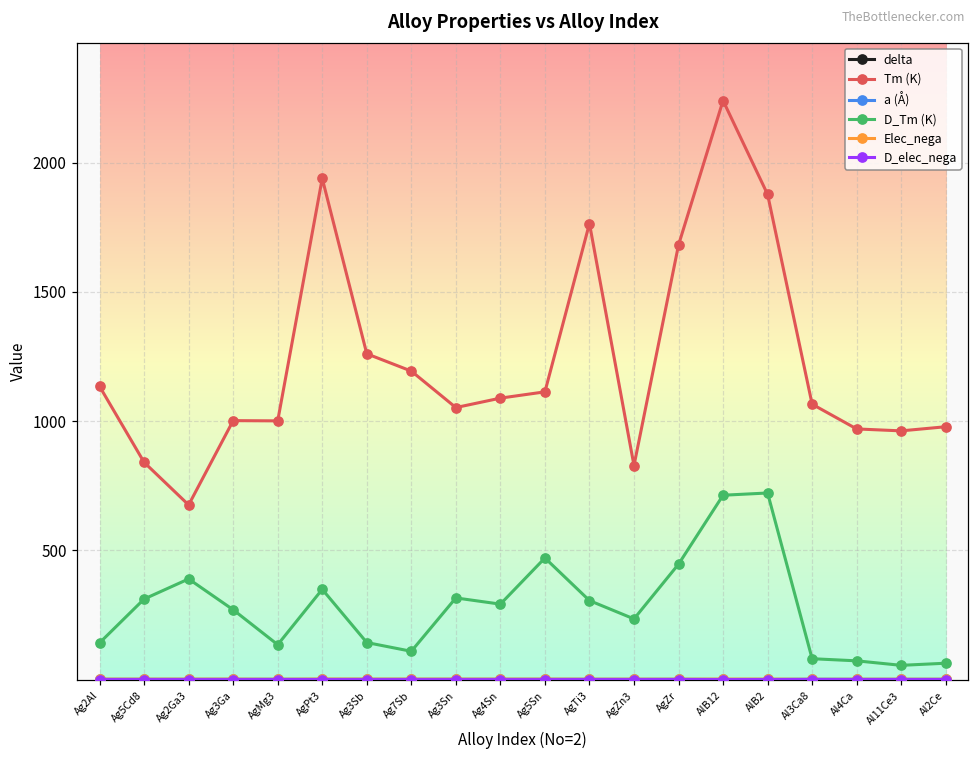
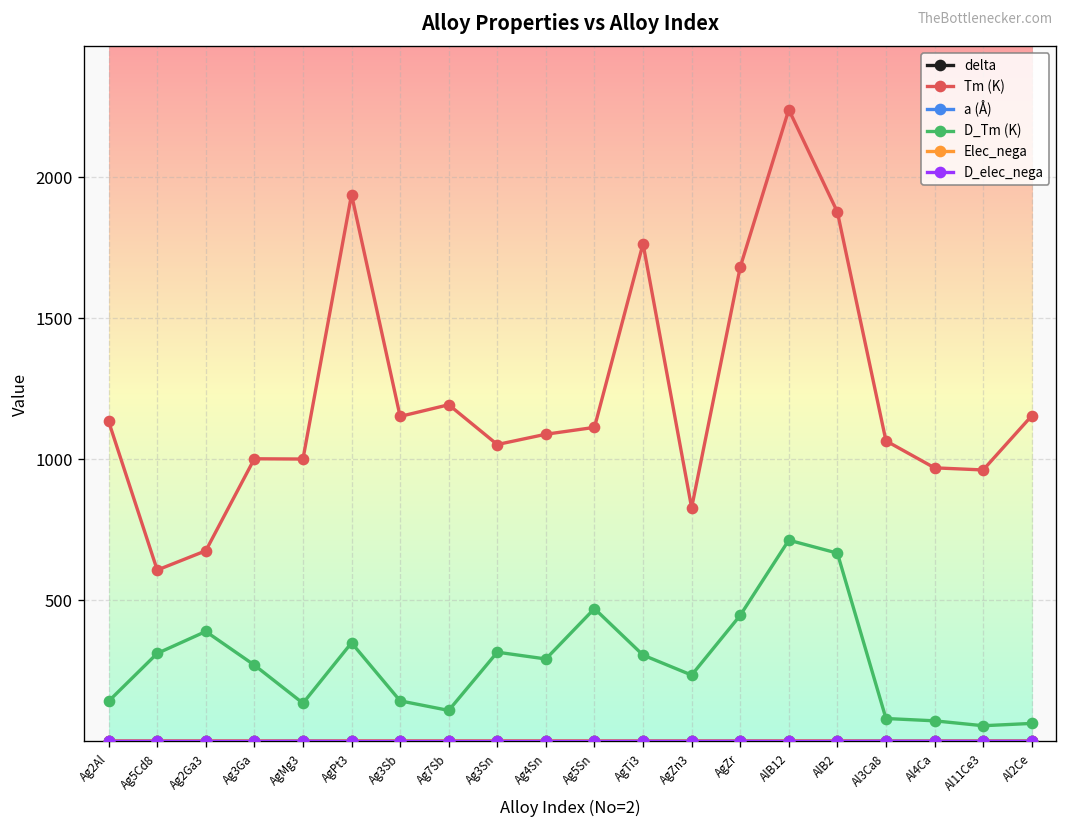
Tm (K), Ag5Cd8: 840 -> 610
Tm (K), Ag3Sb: 1260 -> 1150
D_Tm (K), AlB2: 720 -> 670
Tm (K), Al2Ce: 980 -> 1150
